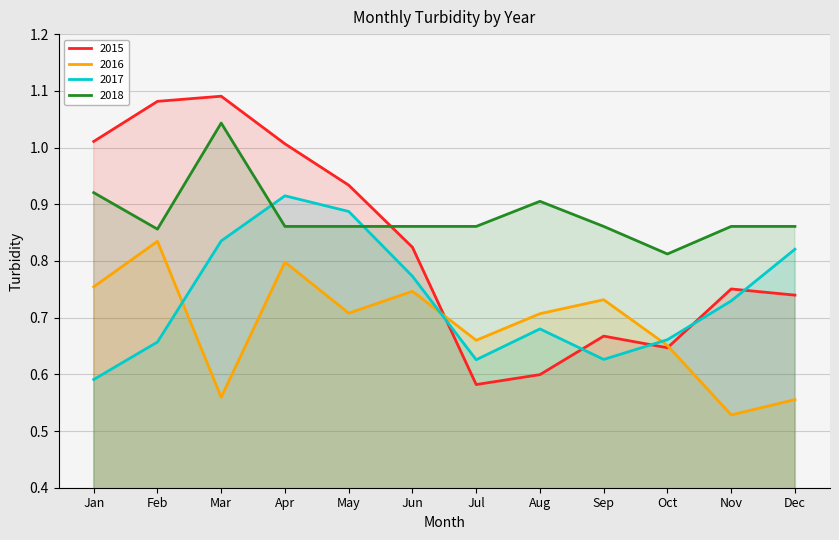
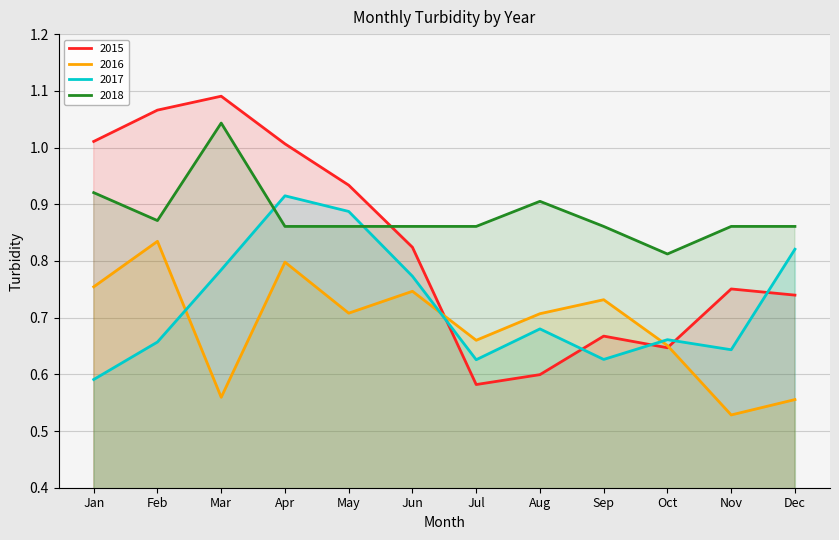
2015, Feb: 1.08 -> 1.07
2018, Feb: 0.86 -> 0.87
2017, Mar: 0.84 -> 0.78
2017, Nov: 0.73 -> 0.64
